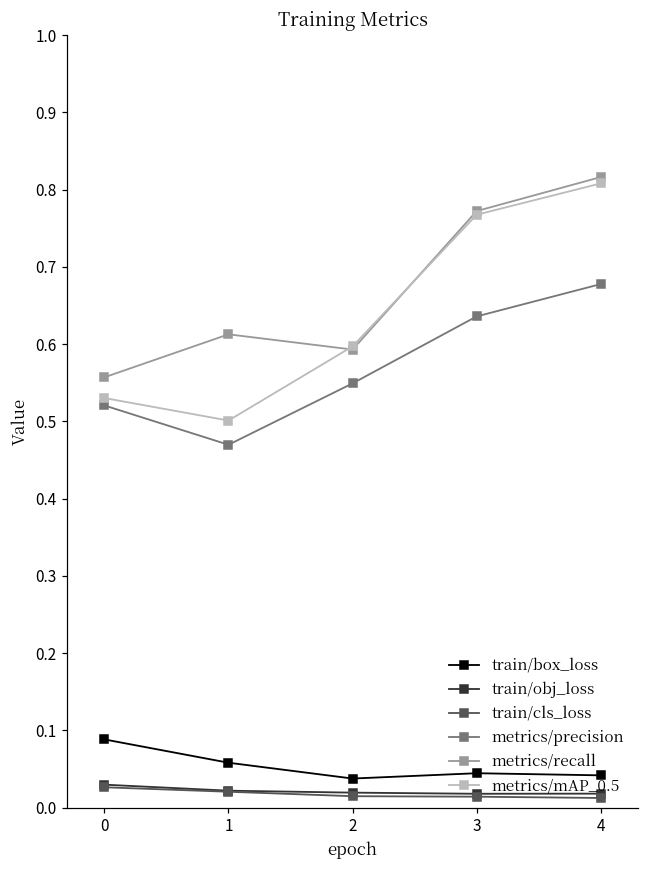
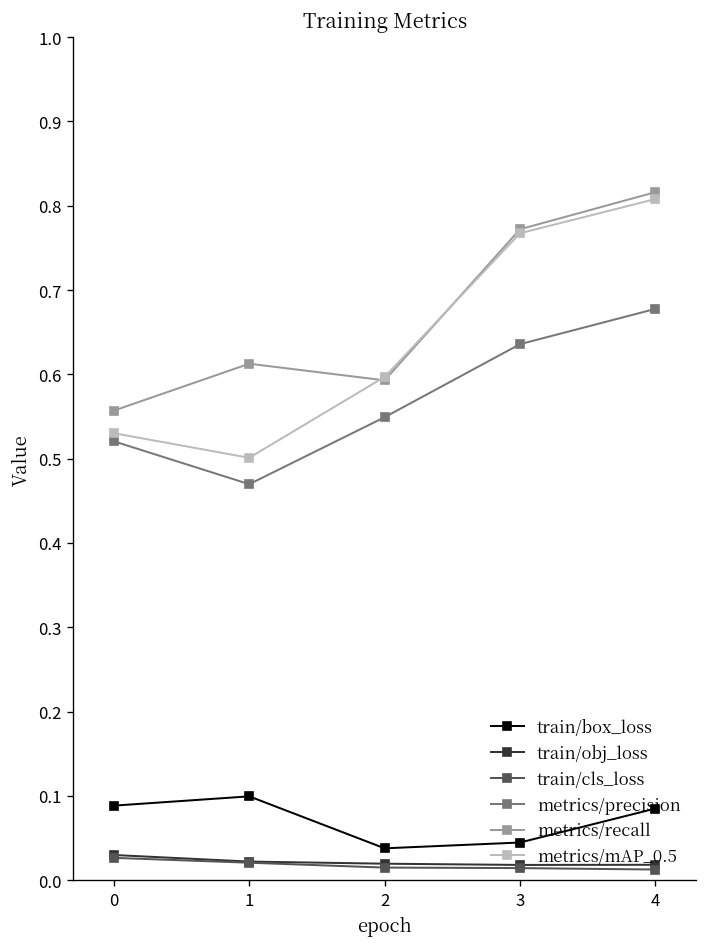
train/box_loss, 1: 0.06 -> 0.10
train/box_loss, 4: 0.04 -> 0.08
